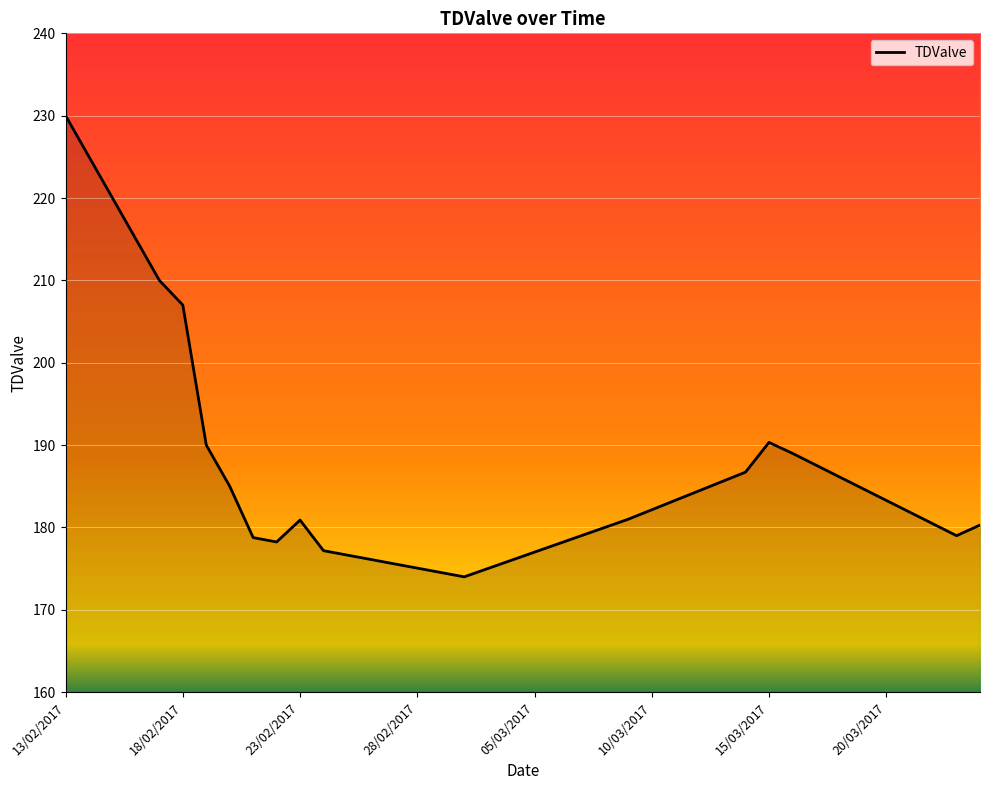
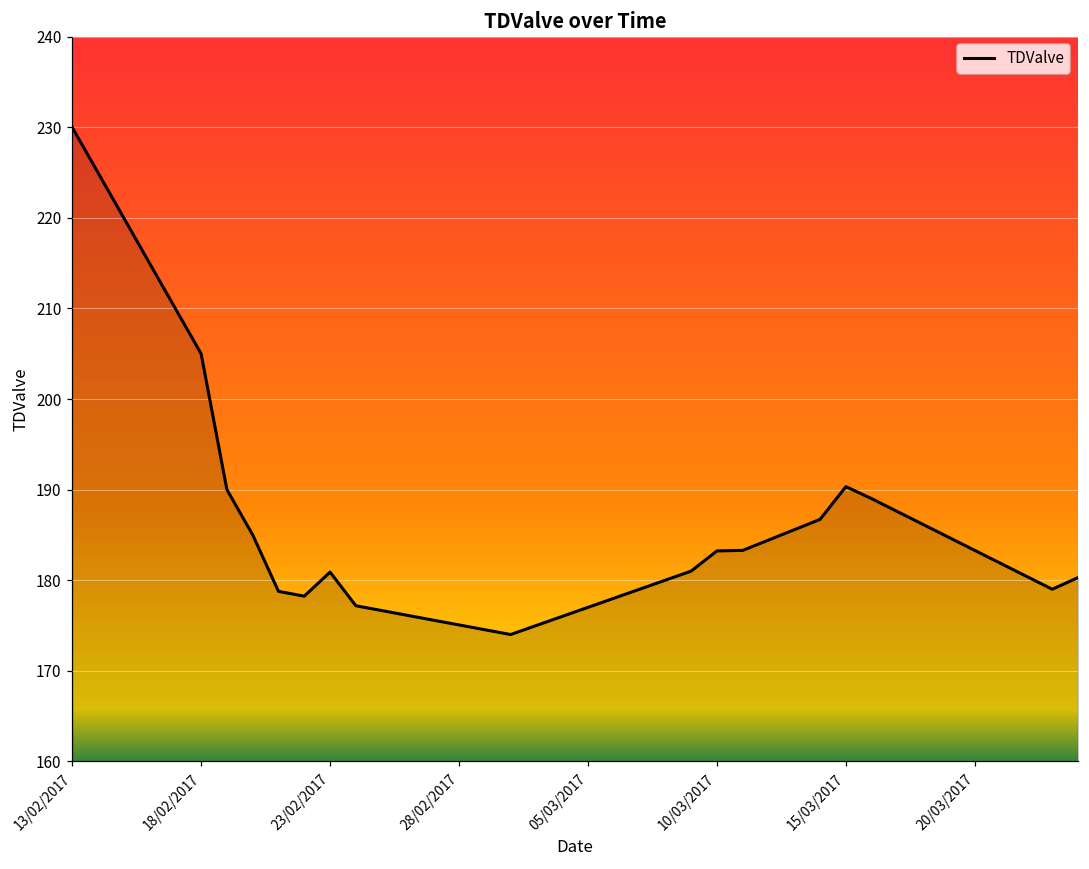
18/02/2017: 207 -> 205
10/03/2017: 182 -> 183
